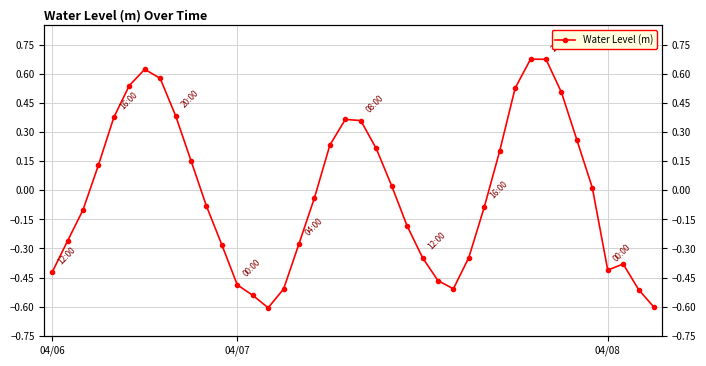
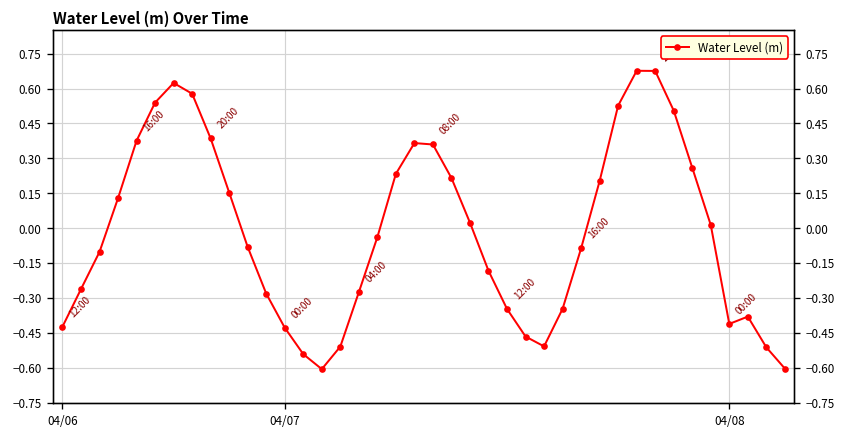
04/07: -0.49 -> -0.43
